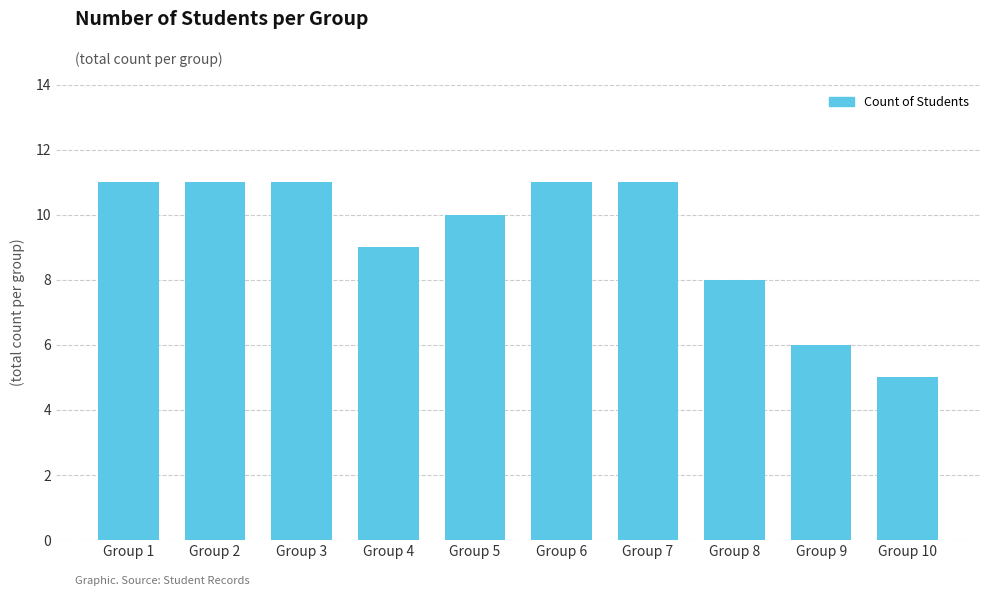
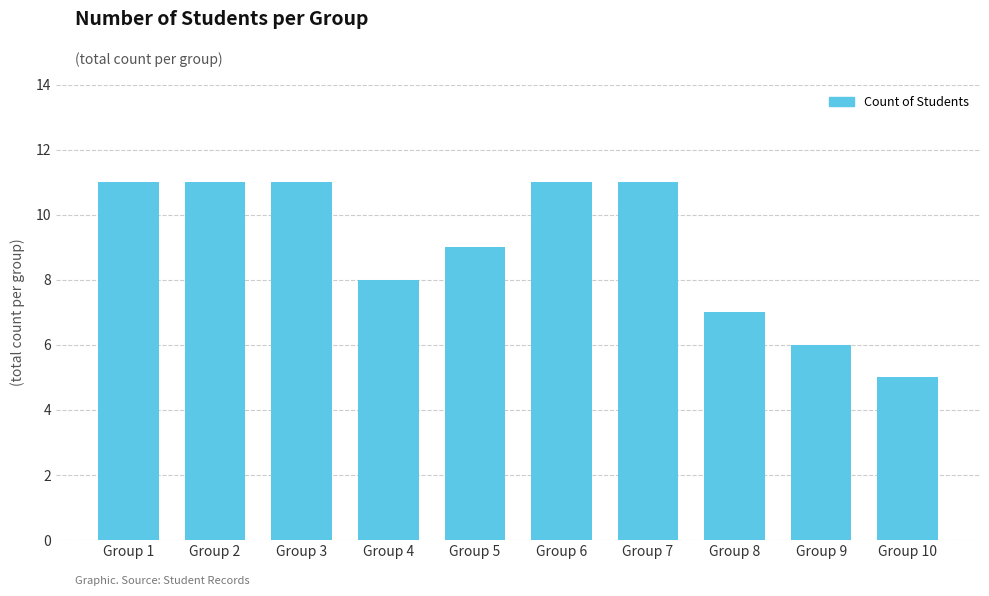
Group 4: 9 -> 8
Group 5: 10 -> 9
Group 8: 8 -> 7
